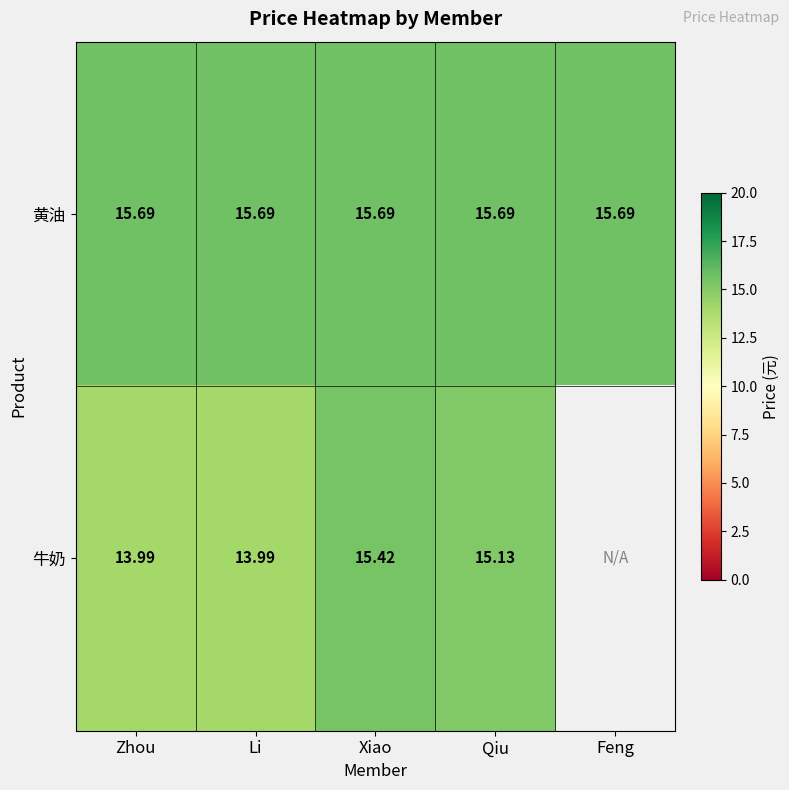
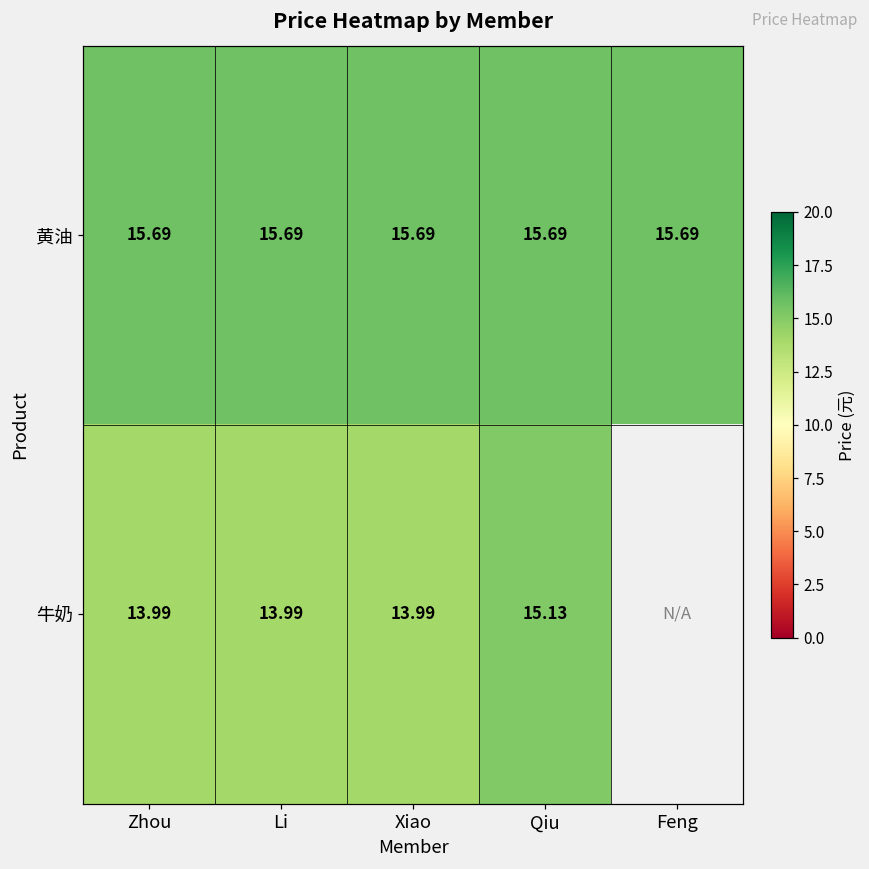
牛奶, Xiao: 15.42 -> 13.99
